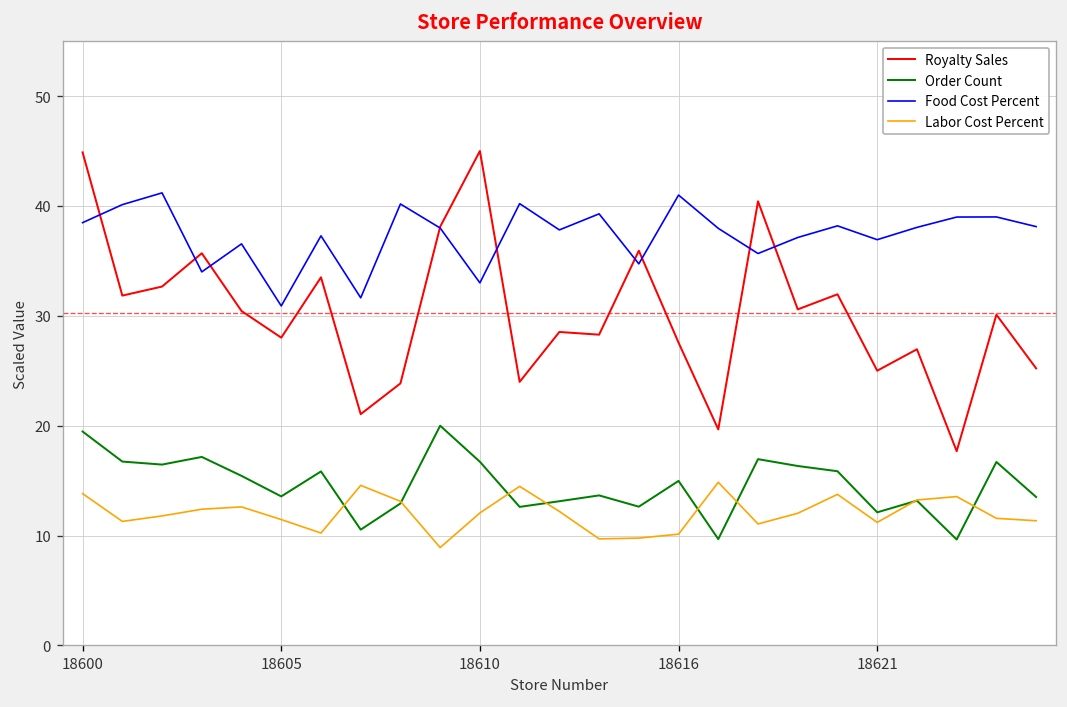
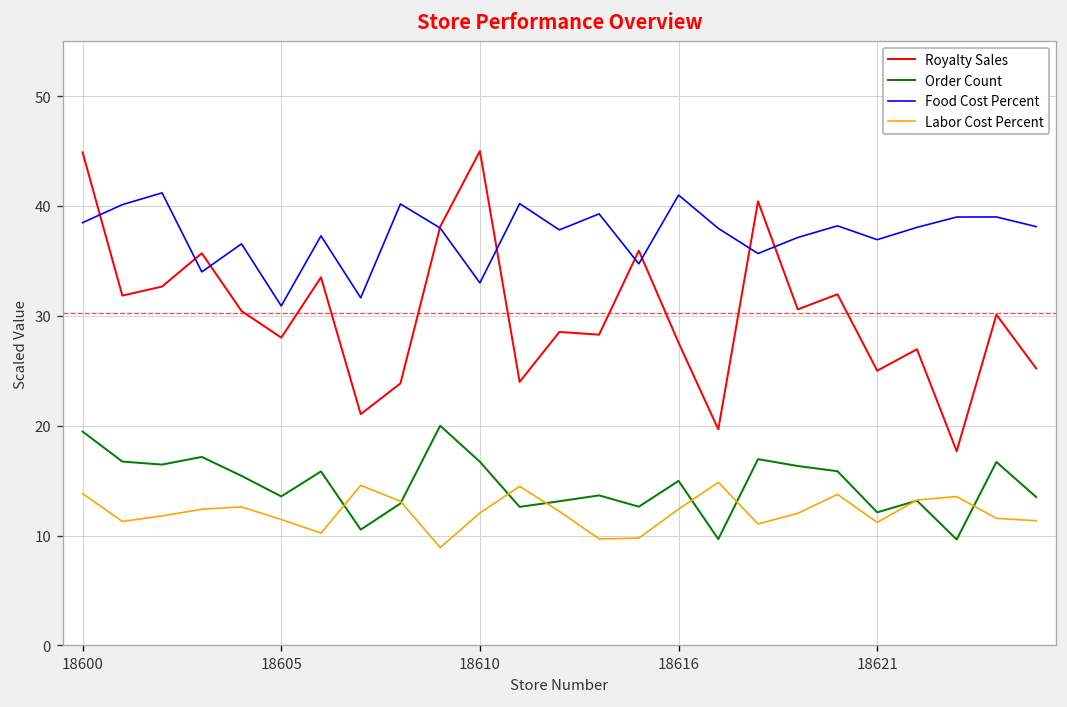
Labor Cost Percent, 18616: 10 -> 12
